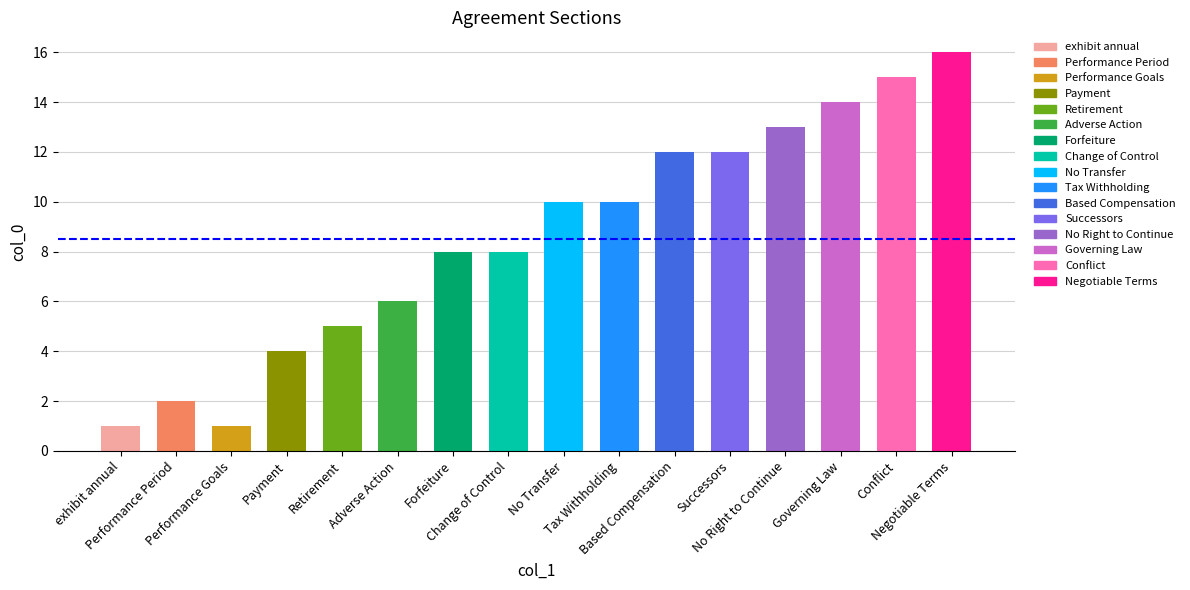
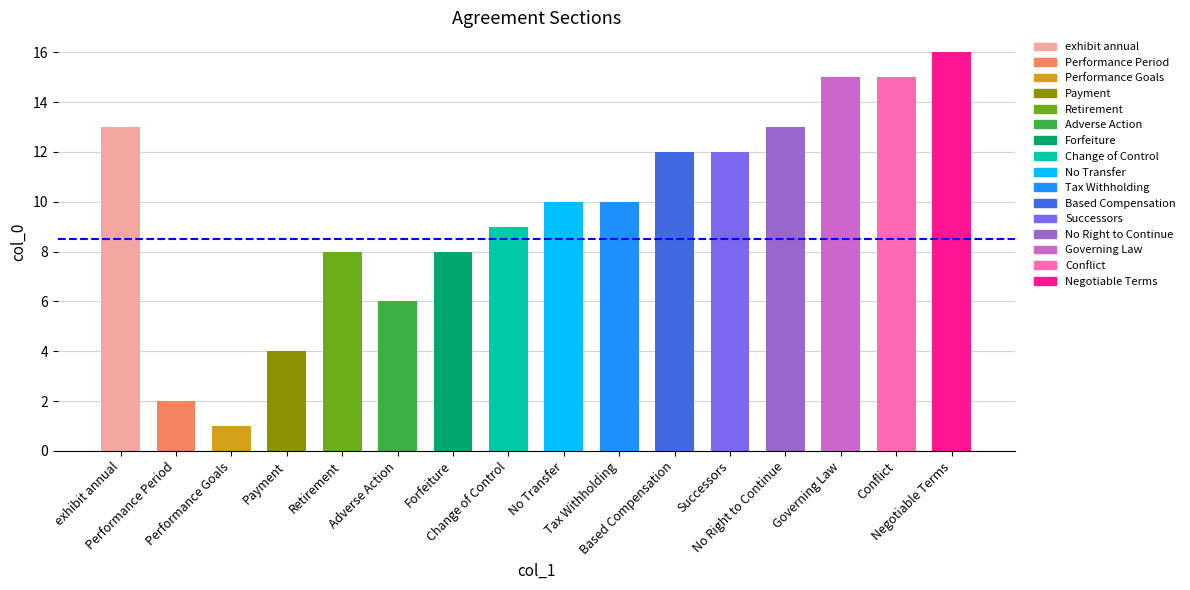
exhibit annual: 1 -> 13
Retirement: 5 -> 8
Change of Control: 8 -> 9
Governing Law: 14 -> 15
